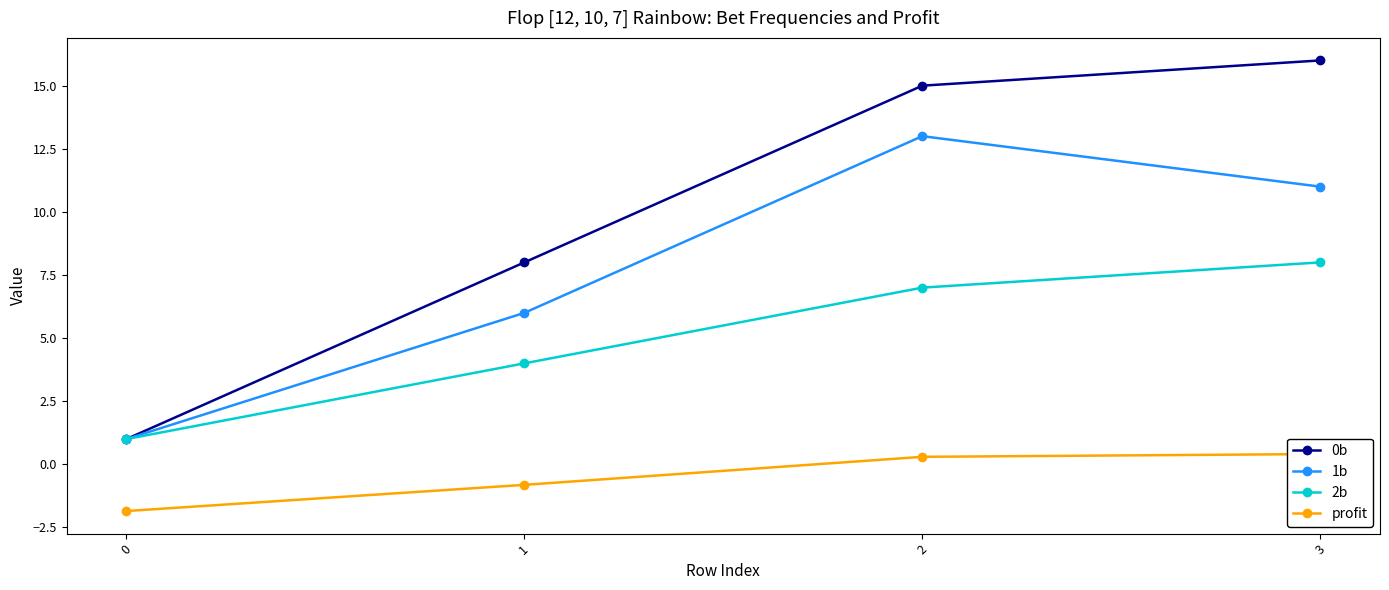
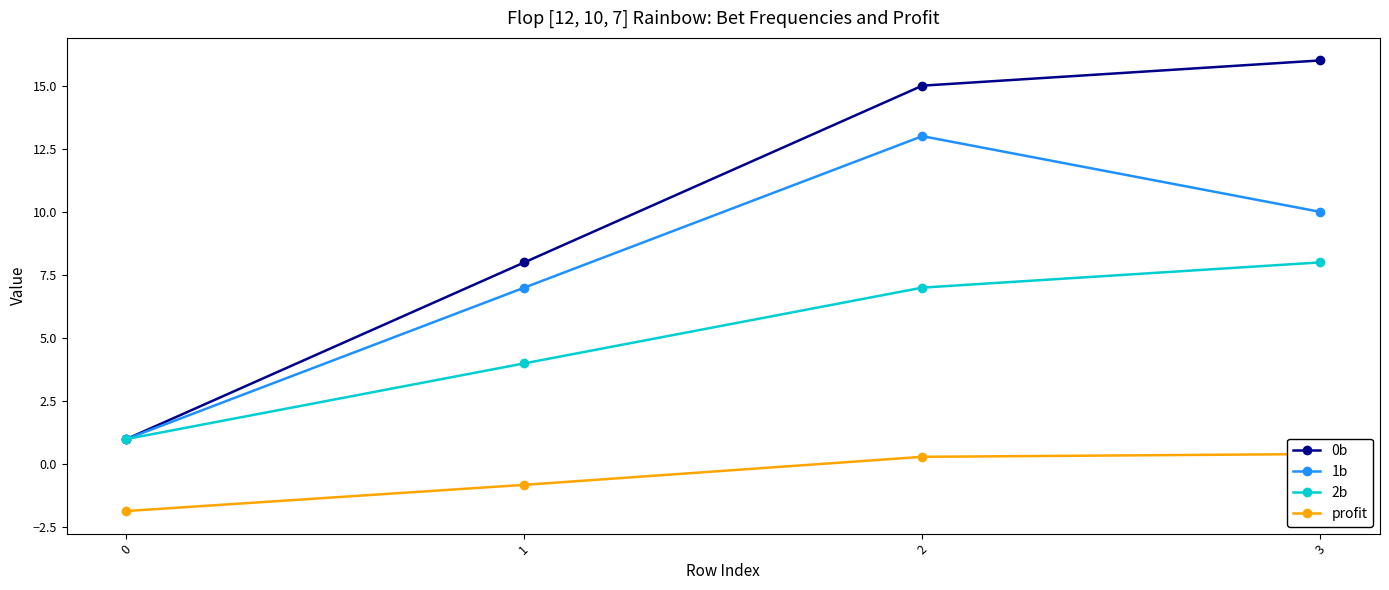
1b, 1: 6 -> 7
1b, 3: 11 -> 10
